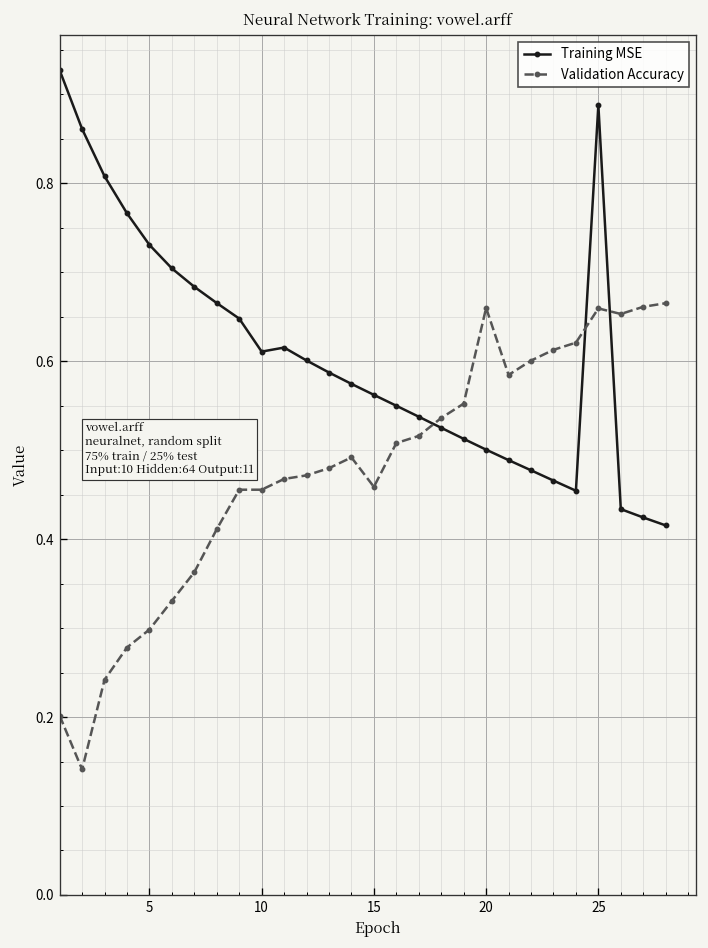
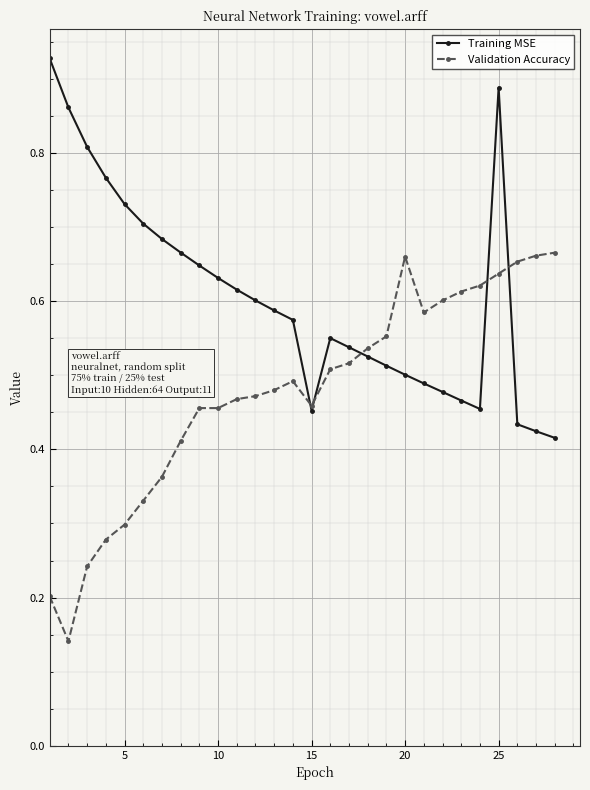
Training MSE, 10: 0.61 -> 0.63
Training MSE, 15: 0.56 -> 0.45
Validation Accuracy, 25: 0.66 -> 0.64
